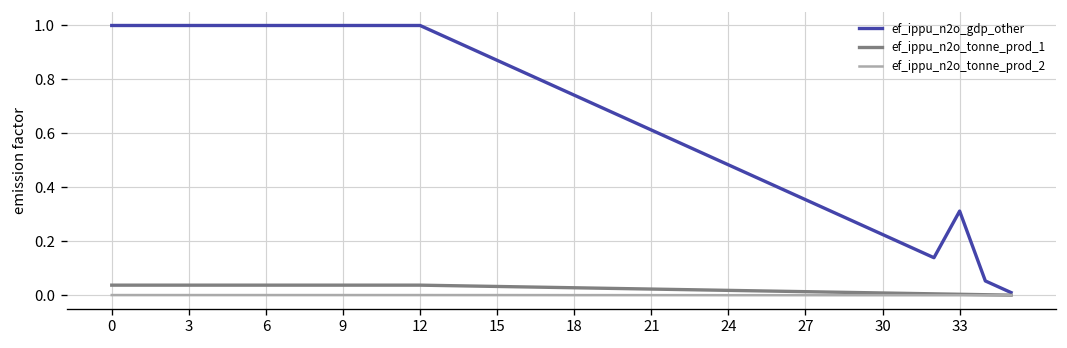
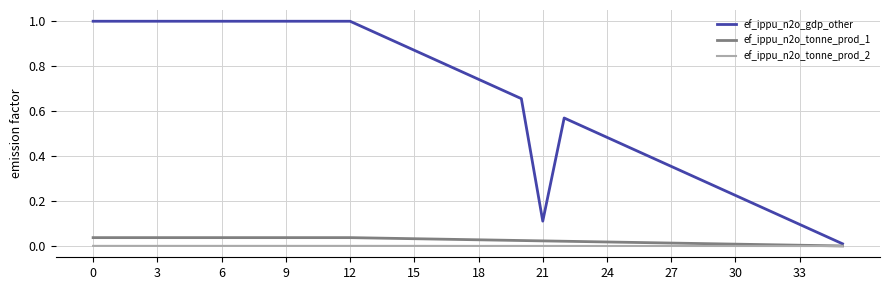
ef_ippu_n2o_gdp_other, 21: 0.61 -> 0.11
ef_ippu_n2o_gdp_other, 33: 0.31 -> 0.10
